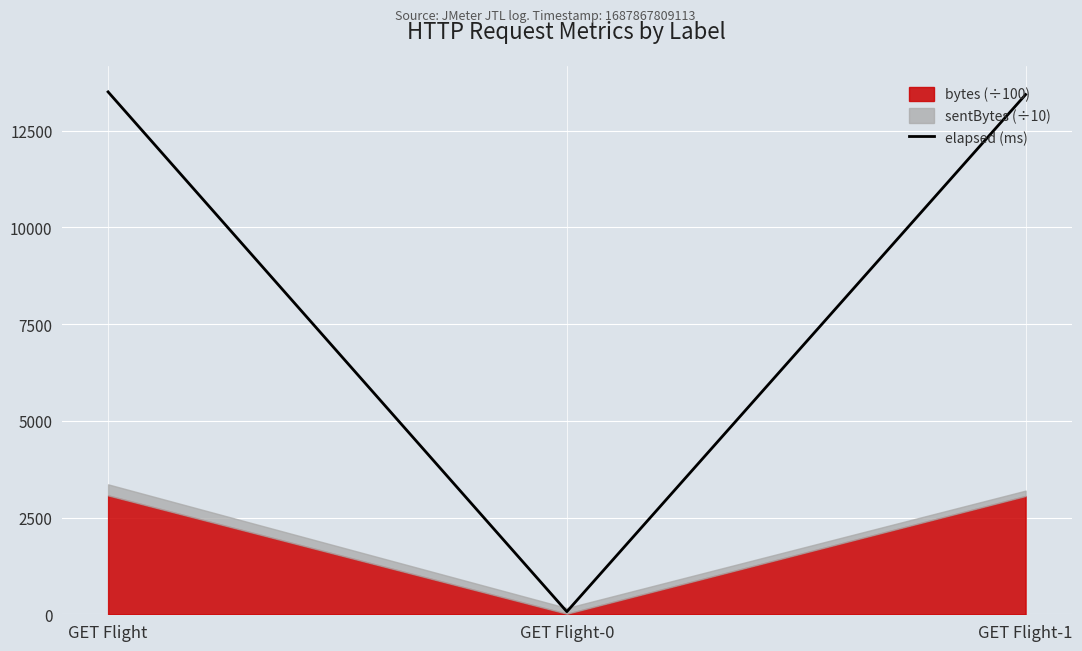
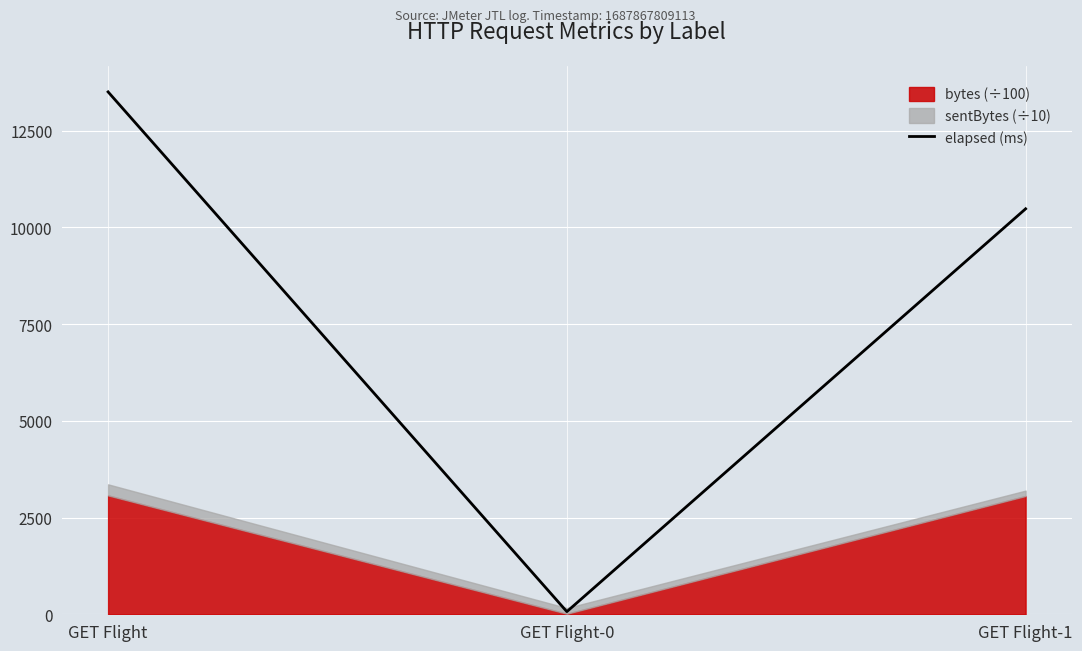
elapsed (ms), GET Flight-1: 13400 -> 10500
